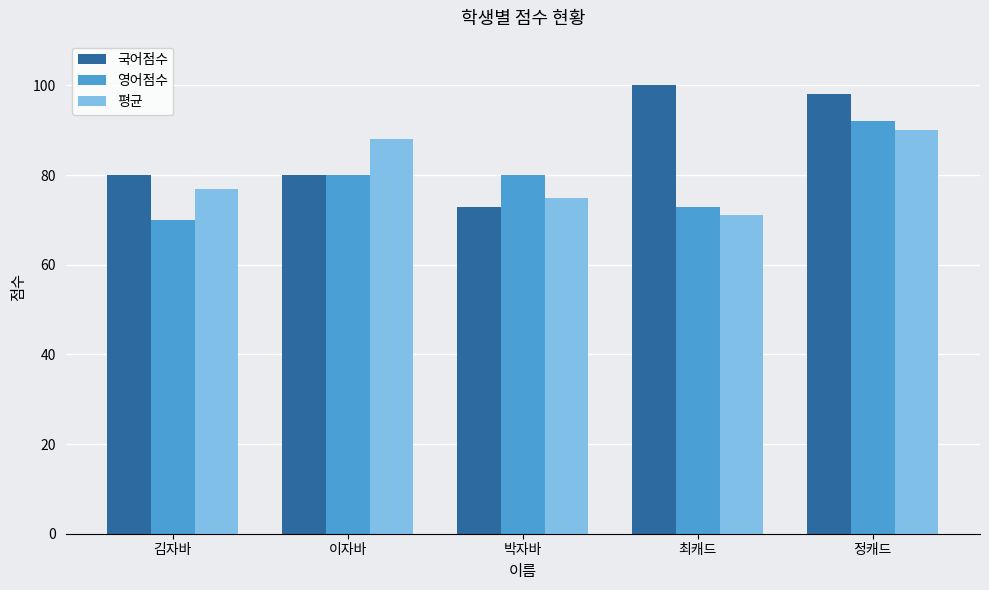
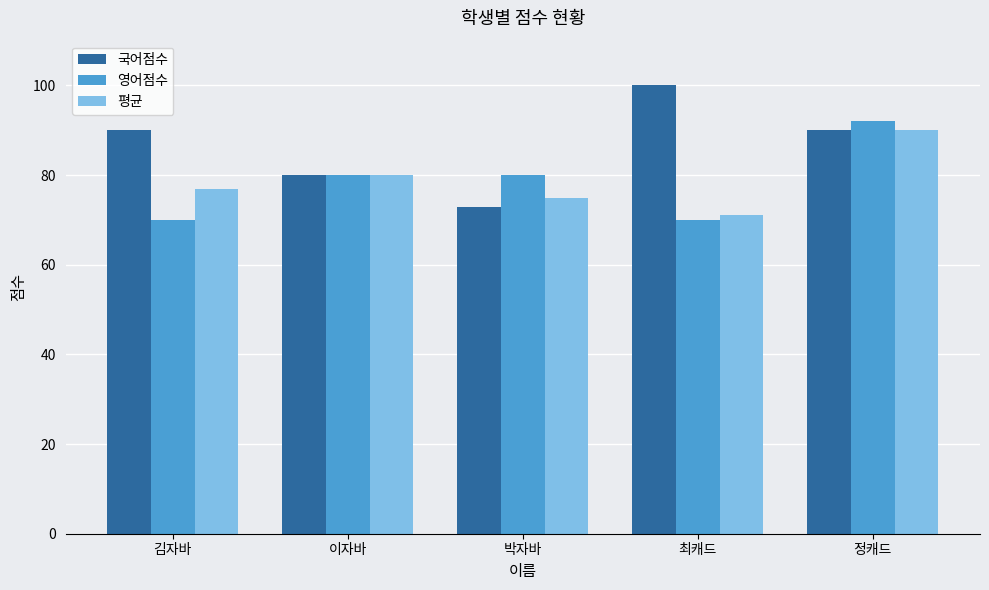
국어점수, 김자바: 80 -> 90
평균, 이자바: 88 -> 80
영어점수, 최캐드: 73 -> 70
국어점수, 정캐드: 98 -> 90
